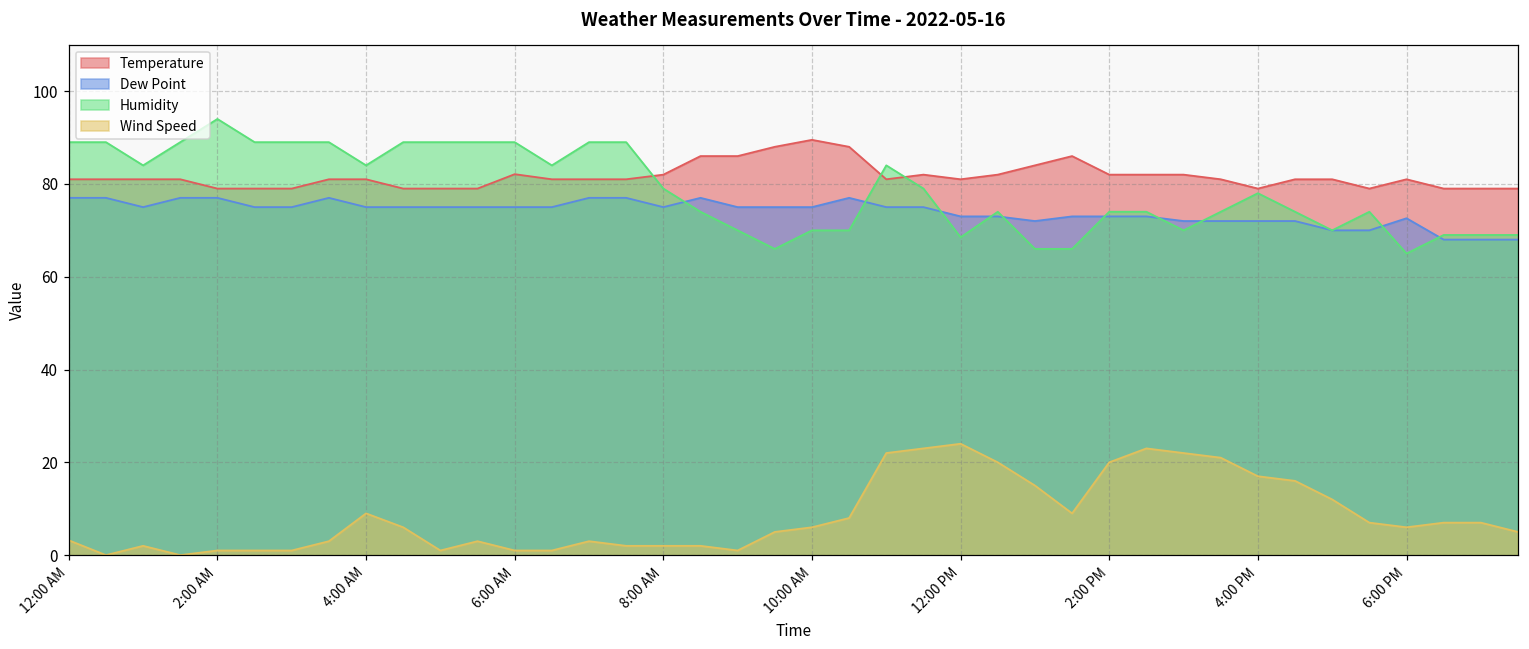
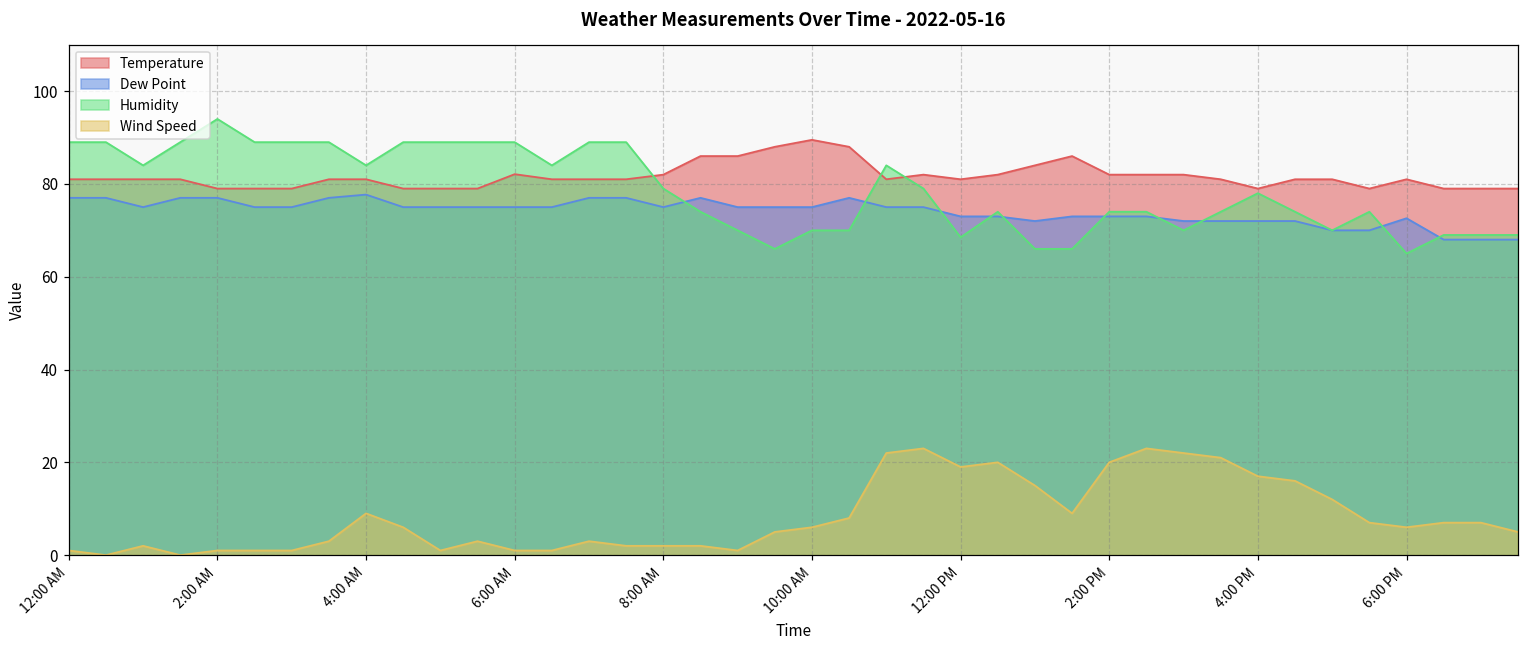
Wind Speed, 12:00 AM: 3 -> 1
Dew Point, 4:00 AM: 75 -> 78
Wind Speed, 12:00 PM: 24 -> 19
